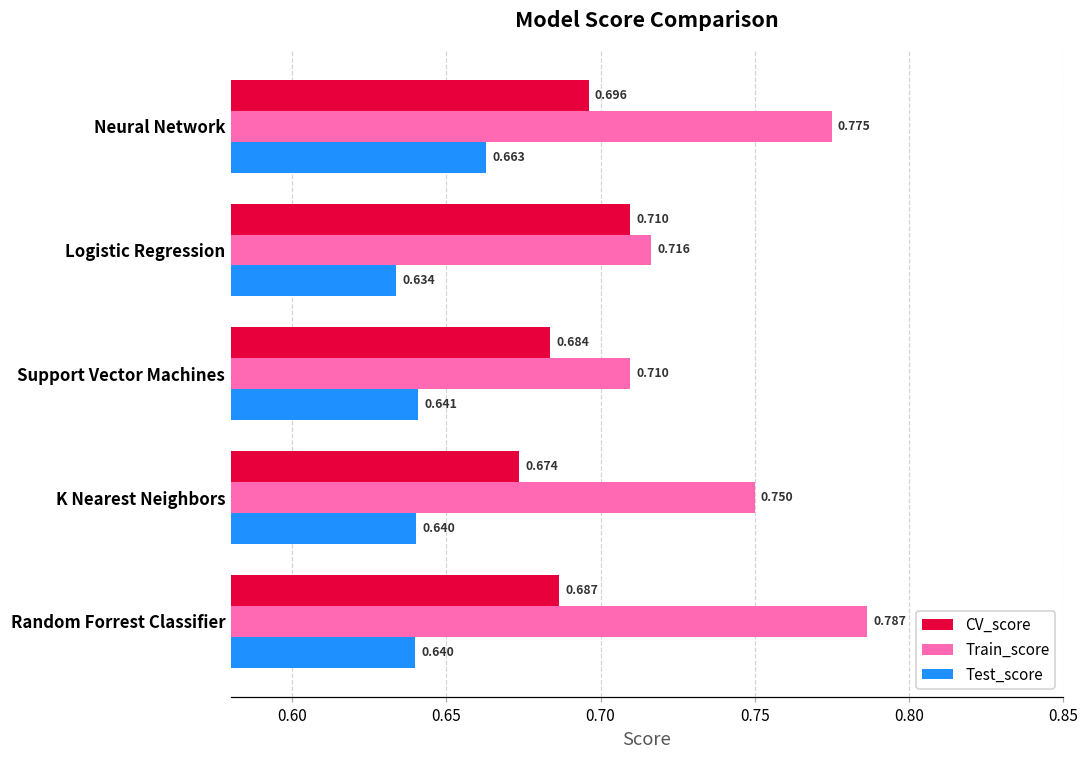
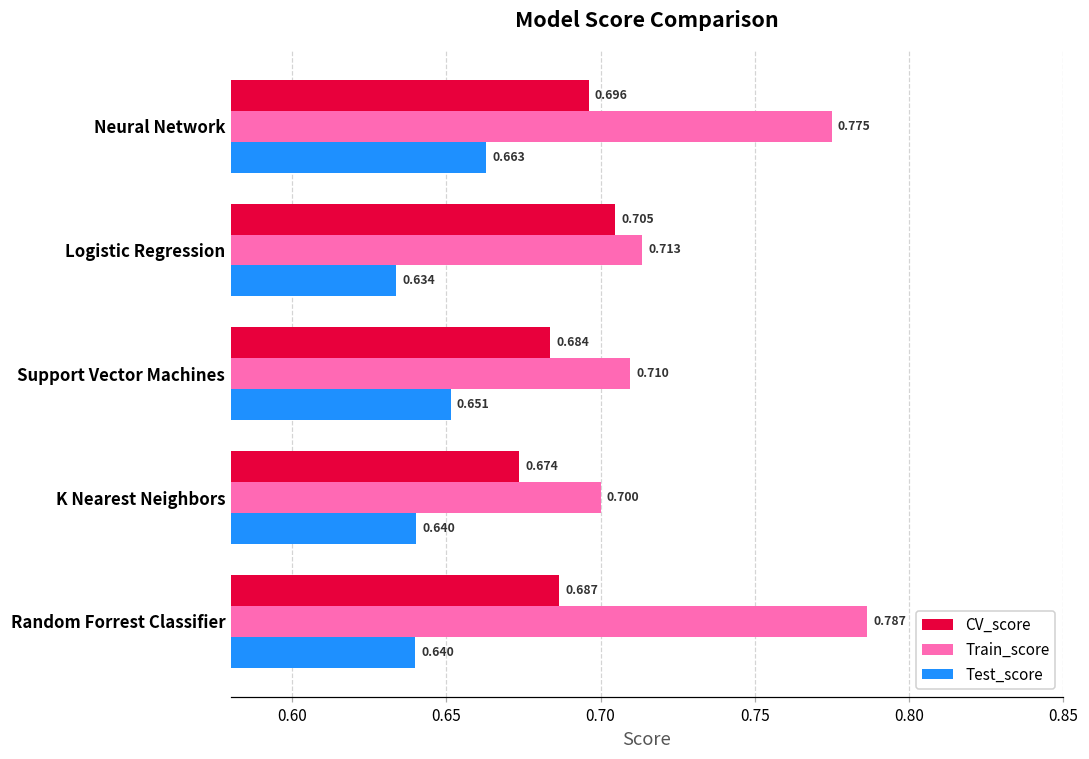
CV_score, Logistic Regression: 0.710 -> 0.705
Train_score, Logistic Regression: 0.716 -> 0.713
Test_score, Support Vector Machines: 0.641 -> 0.651
Train_score, K Nearest Neighbors: 0.750 -> 0.700
